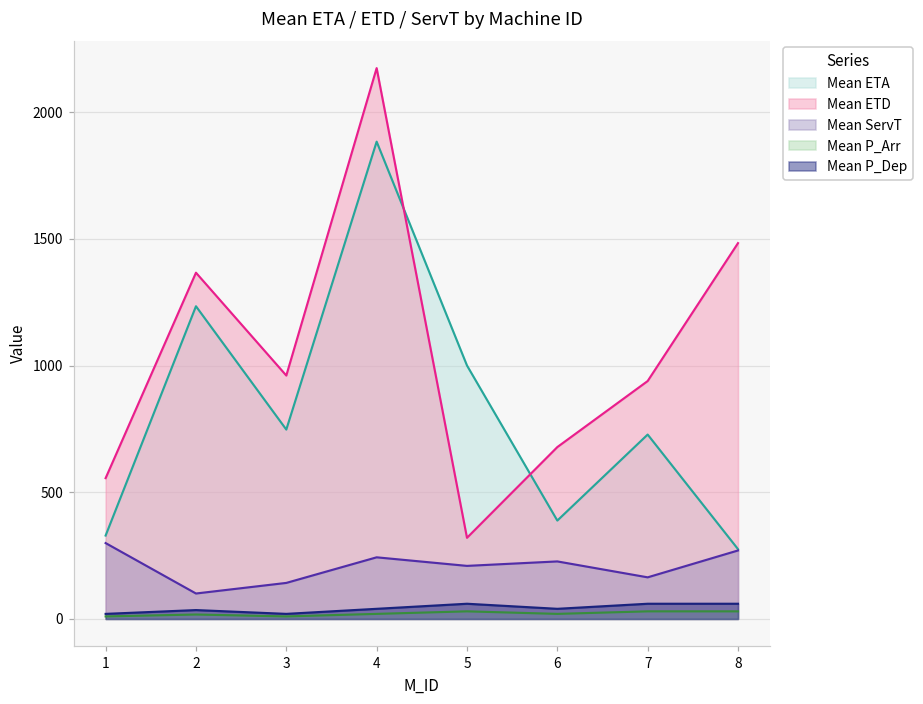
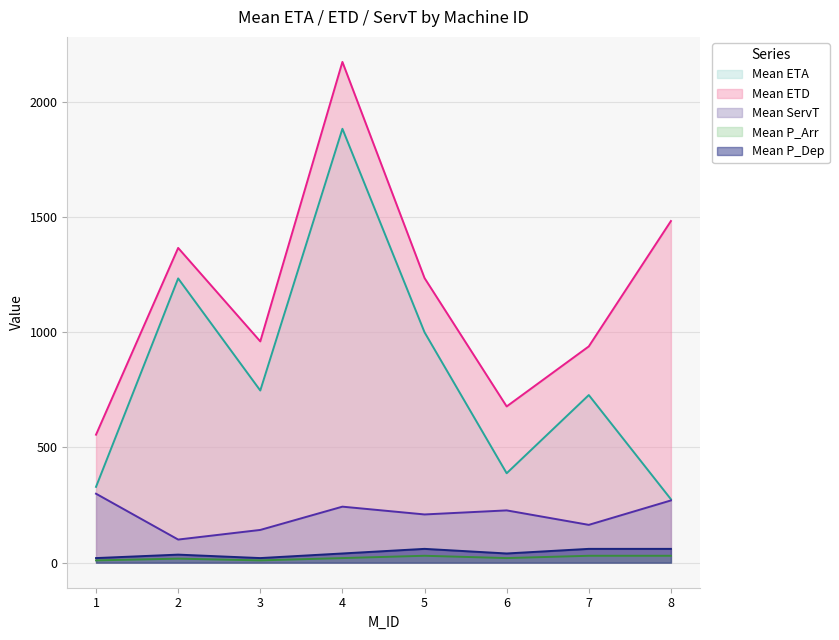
Mean ETD, 5: 320 -> 1240
